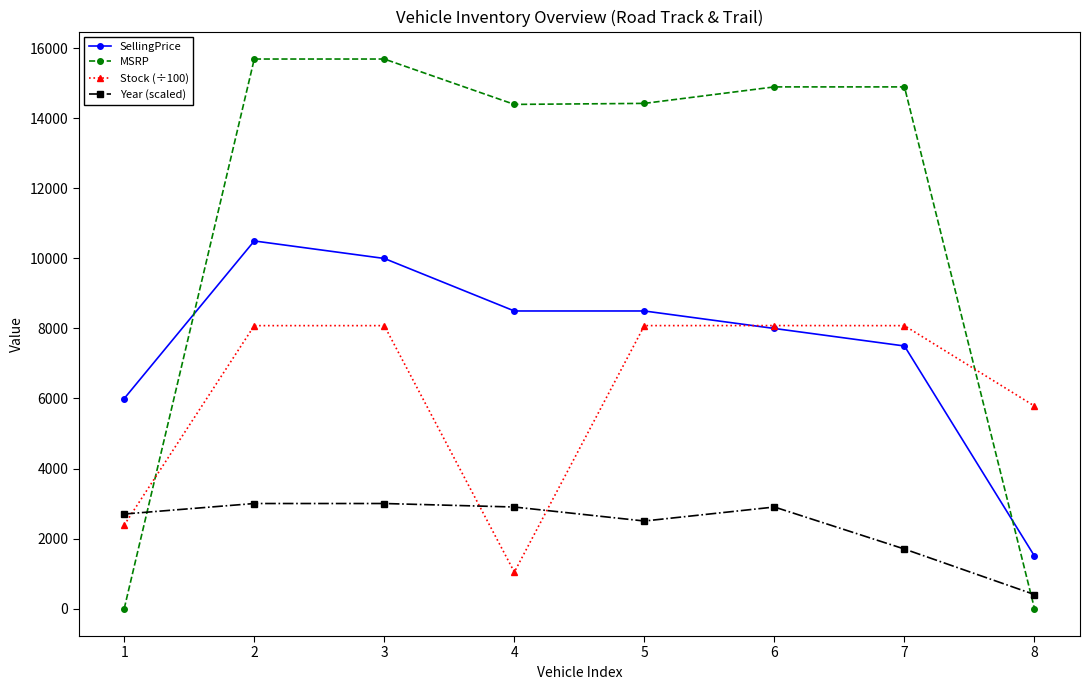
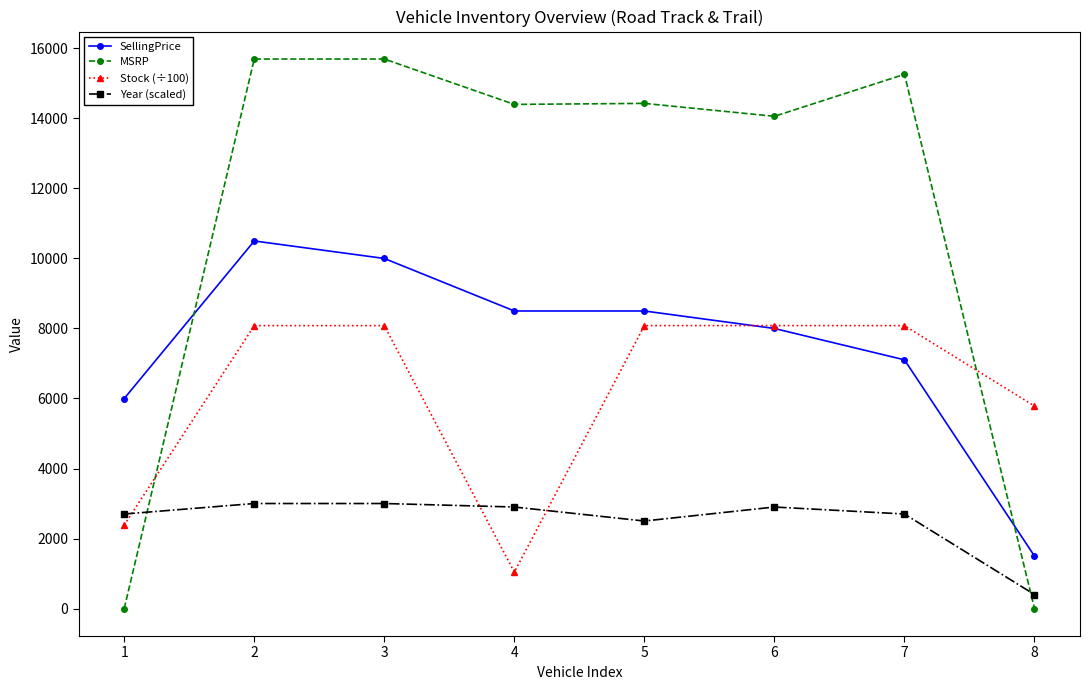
MSRP, 6: 14900 -> 14100
SellingPrice, 7: 7500 -> 7100
MSRP, 7: 14900 -> 15300
Year (scaled), 7: 1700 -> 2700
